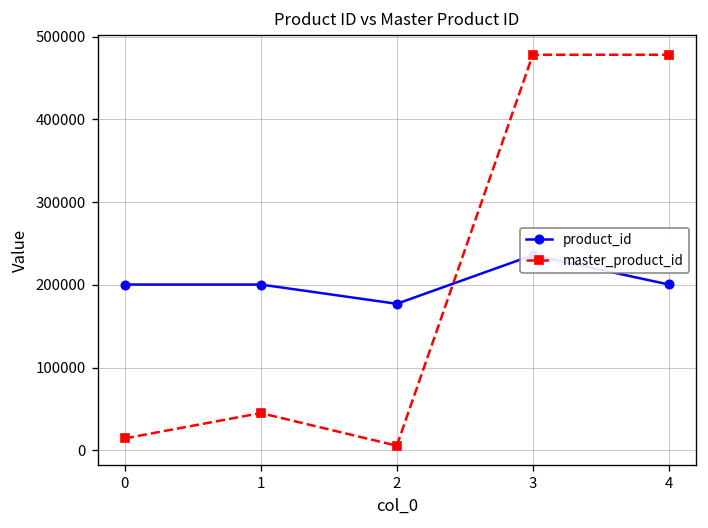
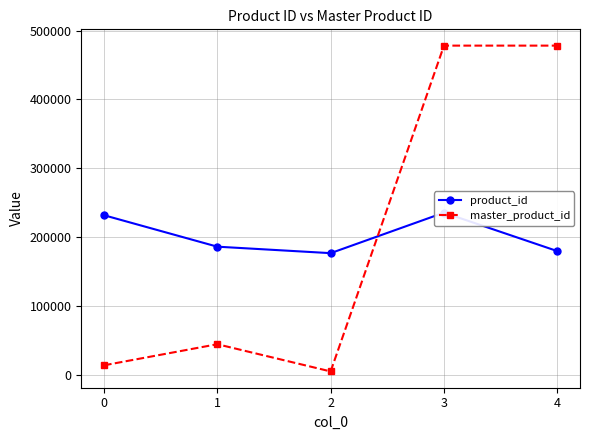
product_id, 0: 200000 -> 230000
product_id, 1: 200000 -> 190000
product_id, 4: 200000 -> 180000
